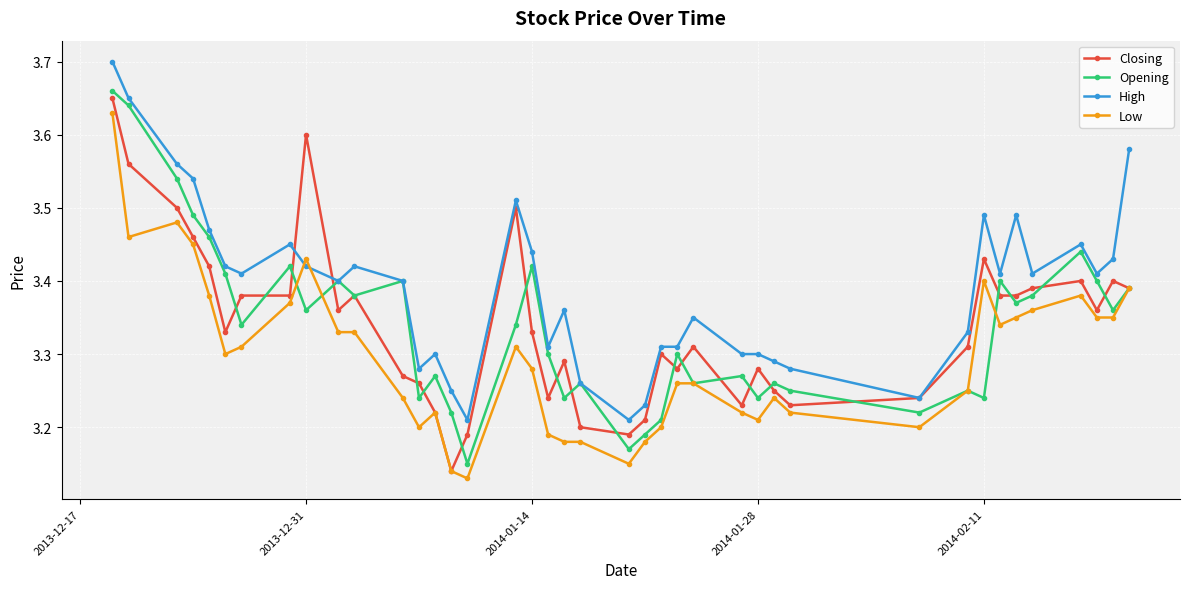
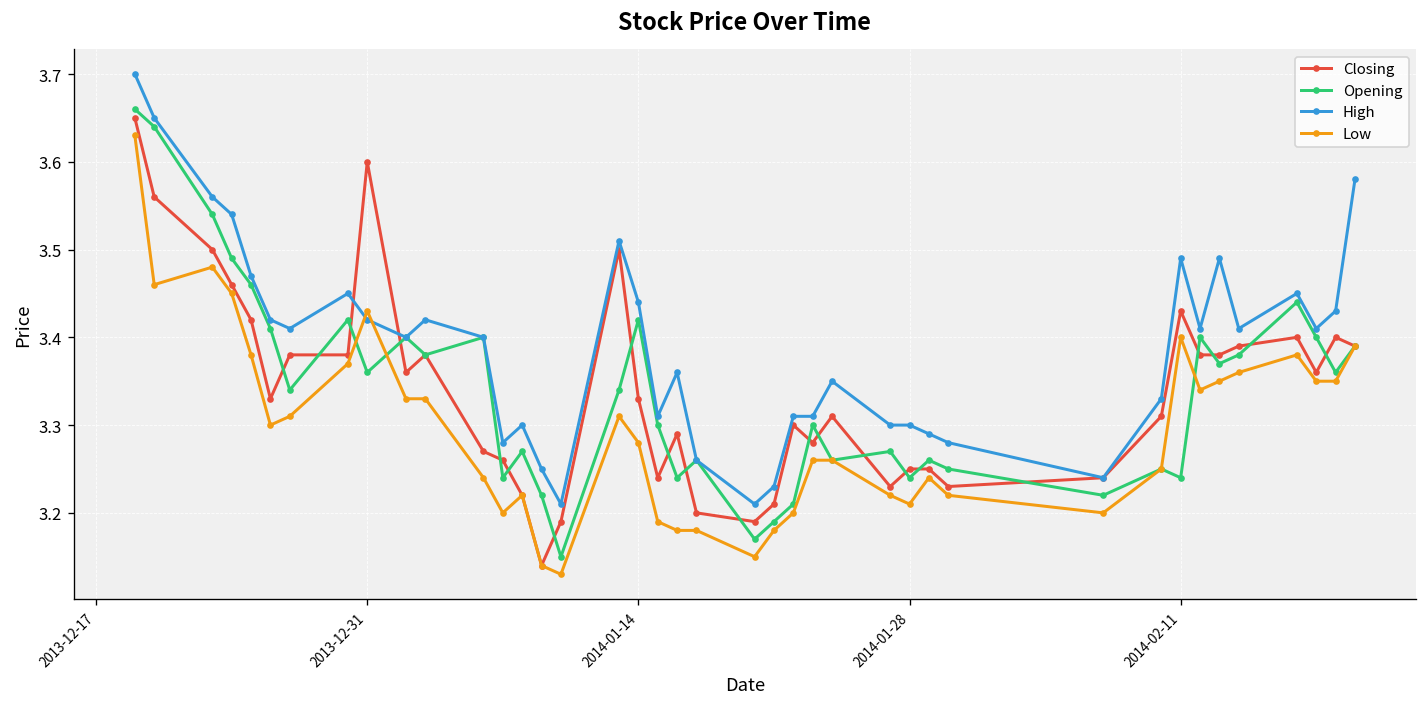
Closing, 2014-01-28: 3.28 -> 3.25
